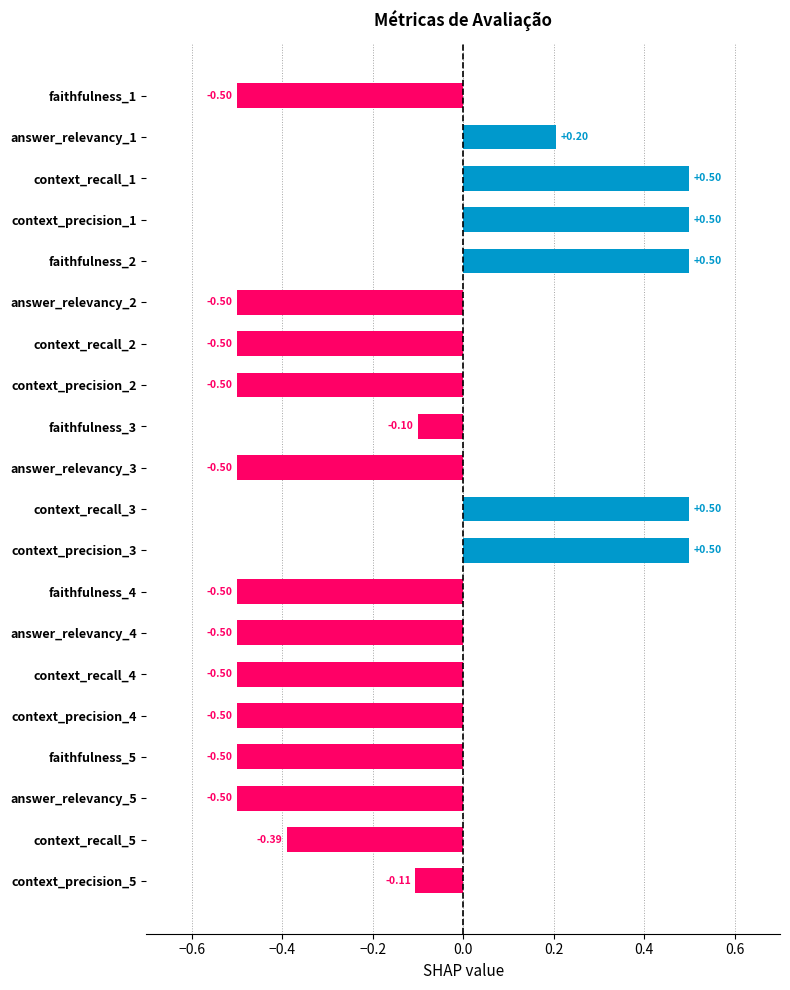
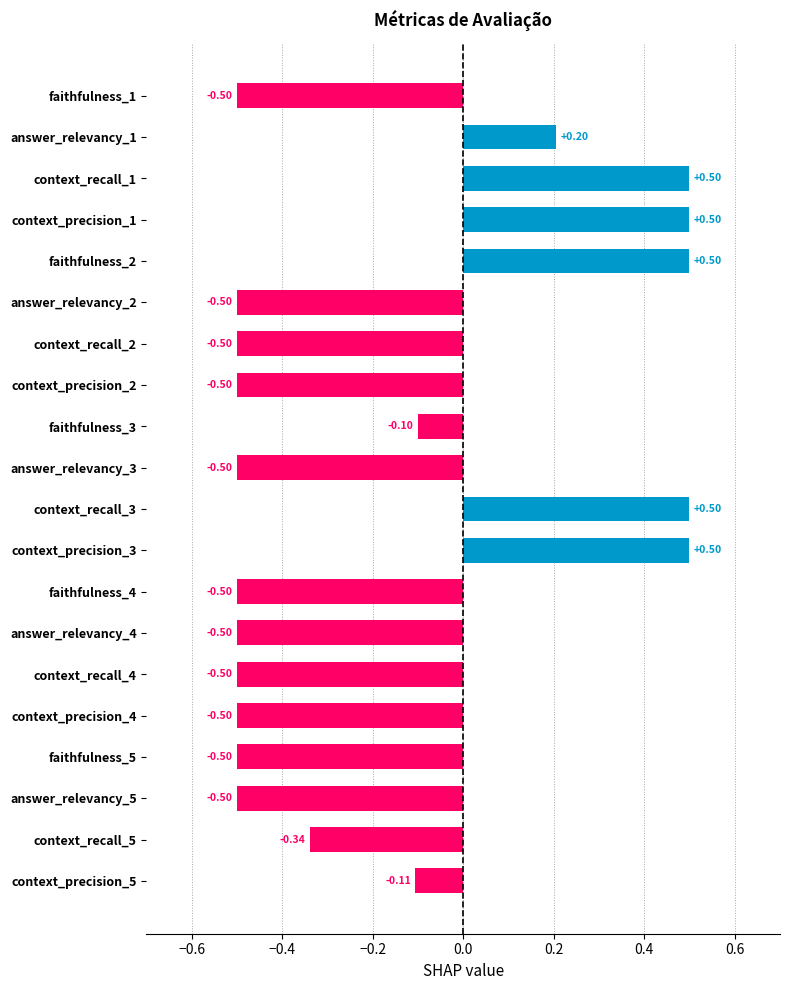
context_recall_5: -0.39 -> -0.34
